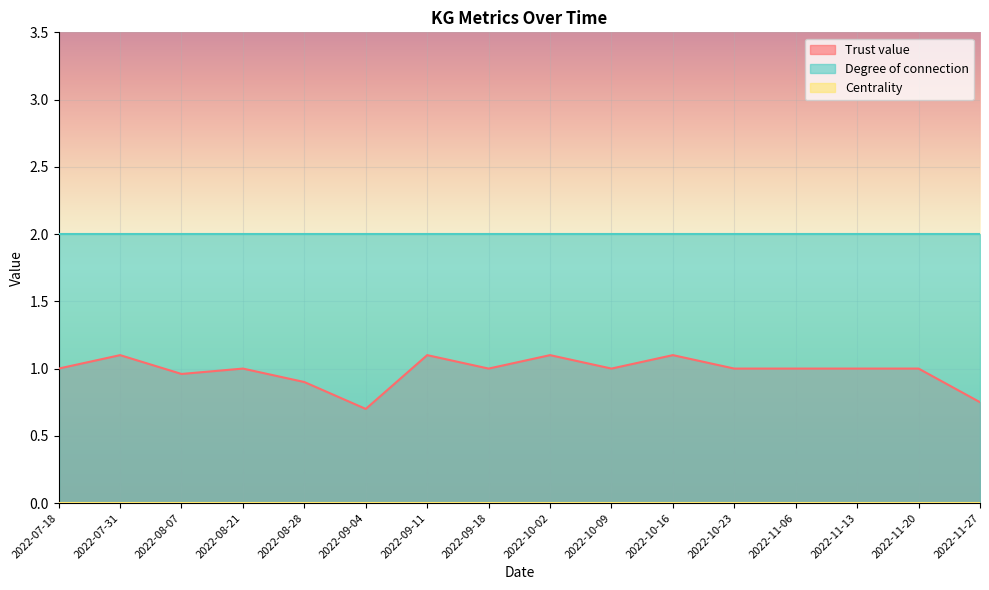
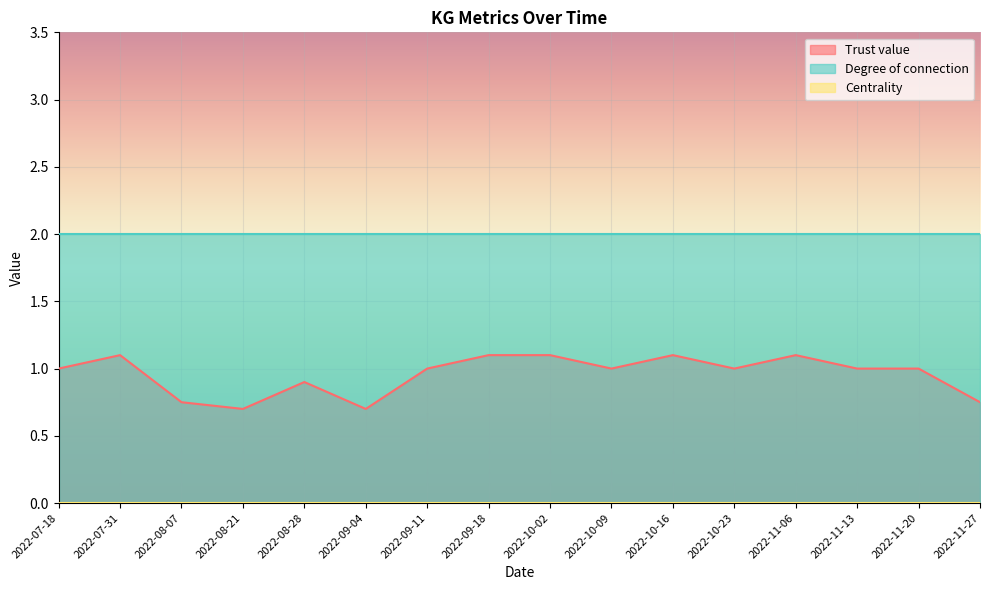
Trust value, 2022-08-07: 0.96 -> 0.75
Trust value, 2022-08-21: 1.0 -> 0.7
Trust value, 2022-09-11: 1.1 -> 1.0
Trust value, 2022-09-18: 1.0 -> 1.1
Trust value, 2022-11-06: 1.0 -> 1.1
